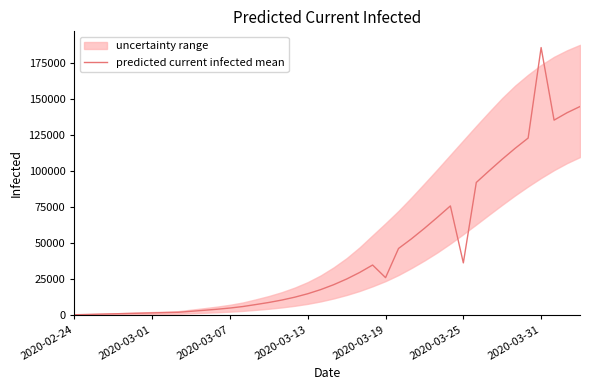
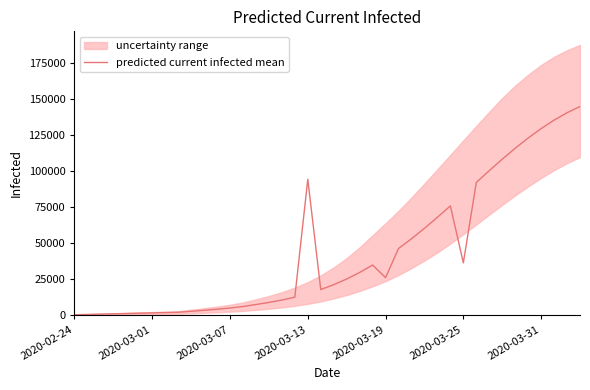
predicted current infected mean, 2020-03-13: 15000 -> 94000
predicted current infected mean, 2020-03-31: 186000 -> 129000
